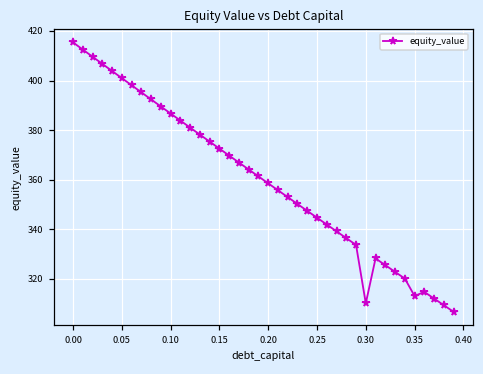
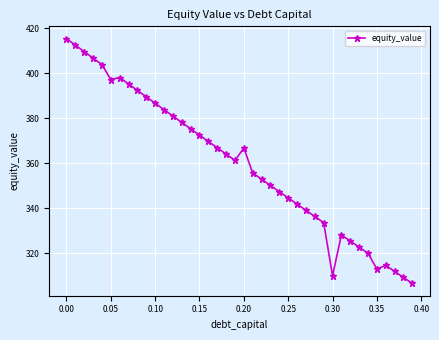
0.05: 401 -> 397
0.20: 358 -> 367
